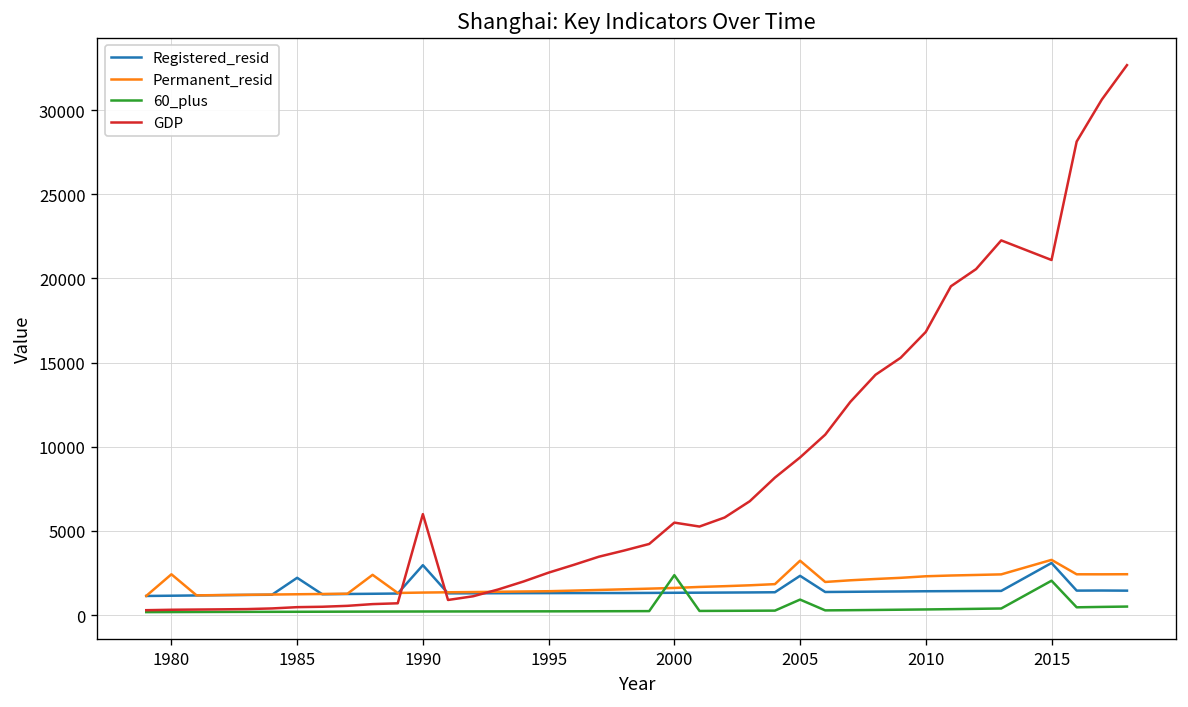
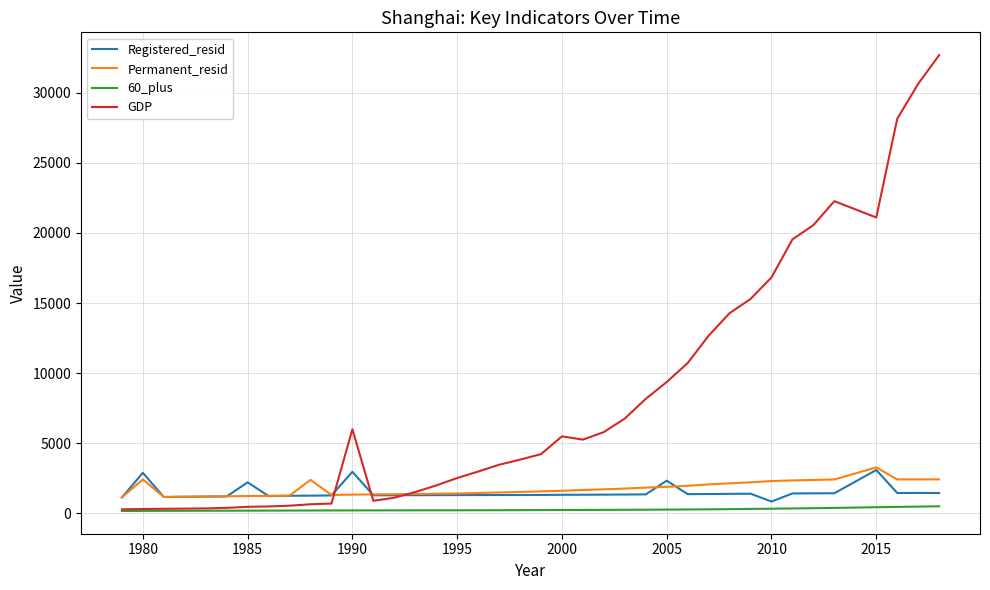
Registered_resid, 1980: 1100 -> 2900
60_plus, 2000: 2400 -> 200
Permanent_resid, 2005: 3200 -> 1900
60_plus, 2005: 900 -> 300
Registered_resid, 2010: 1400 -> 800
60_plus, 2015: 2000 -> 400
